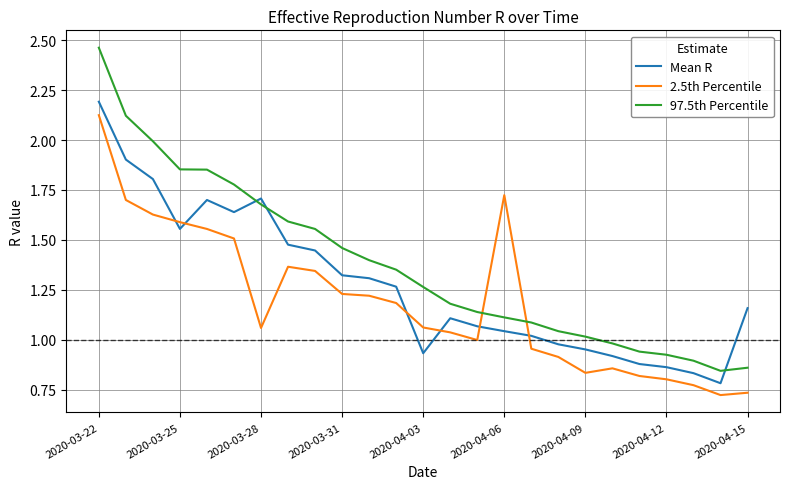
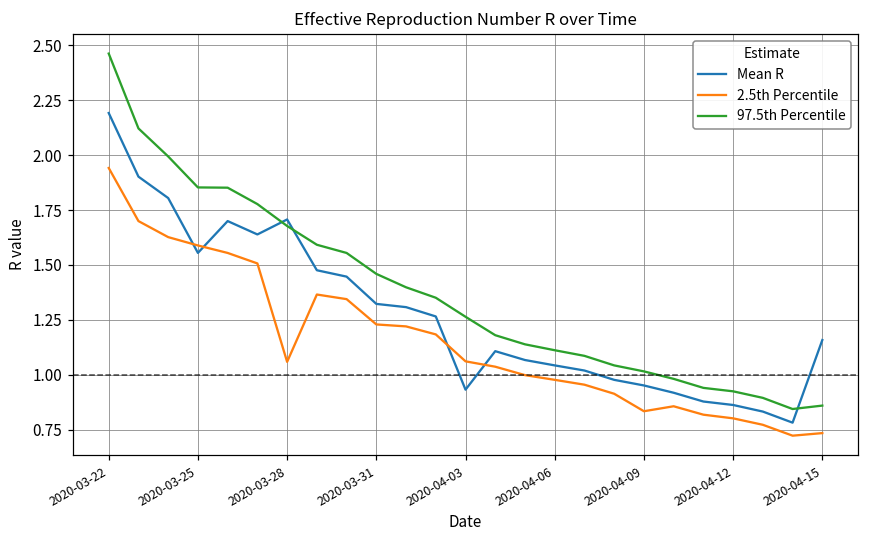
2.5th Percentile, 2020-03-22: 2.12 -> 1.94
2.5th Percentile, 2020-04-06: 1.72 -> 0.98
